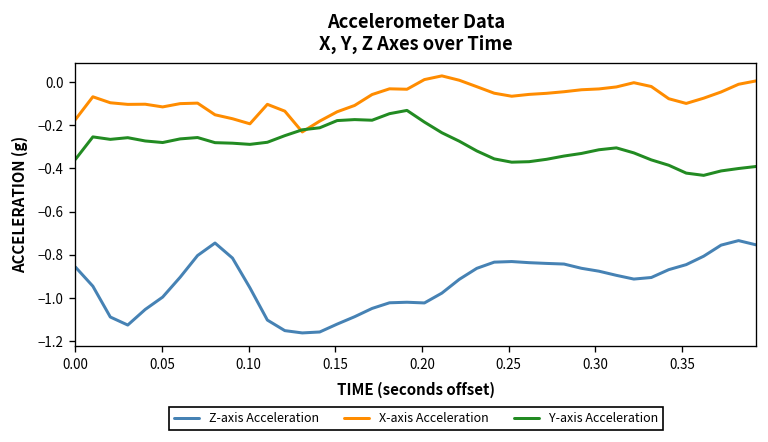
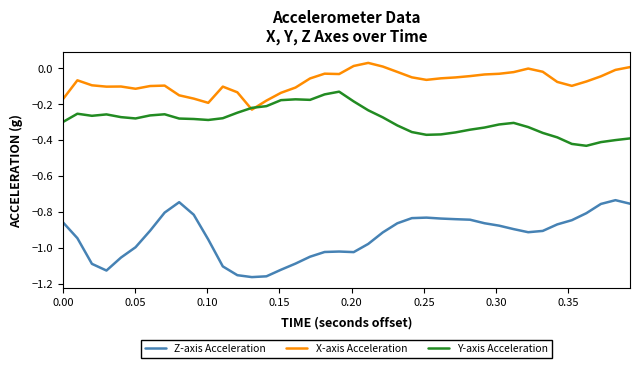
Y-axis Acceleration, 0.00: -0.36 -> -0.30
